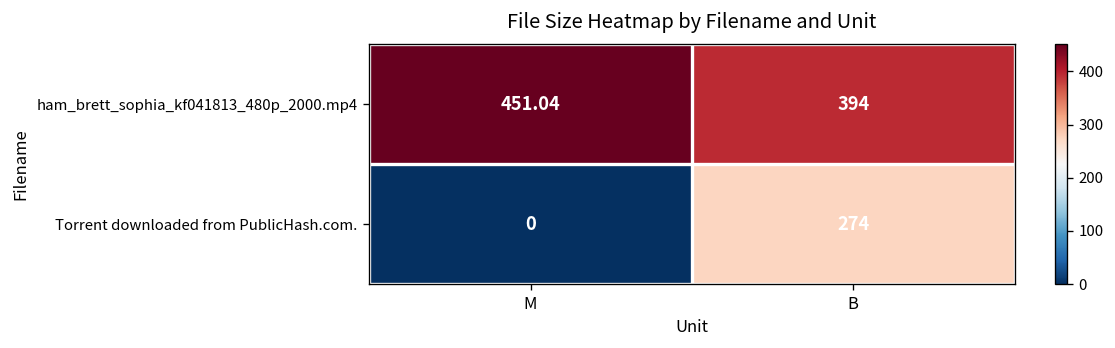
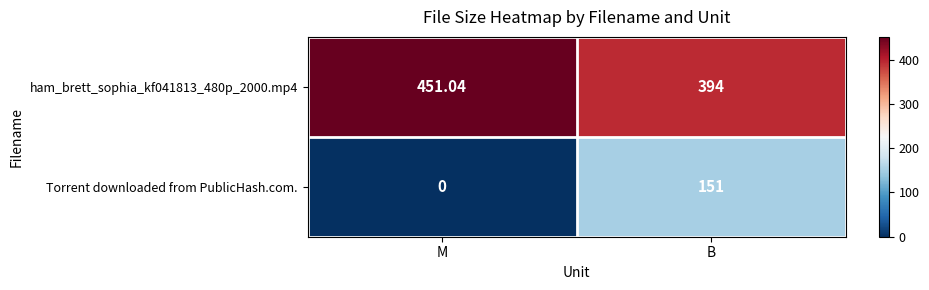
Torrent downloaded from PublicHash.com., B: 274 -> 151
